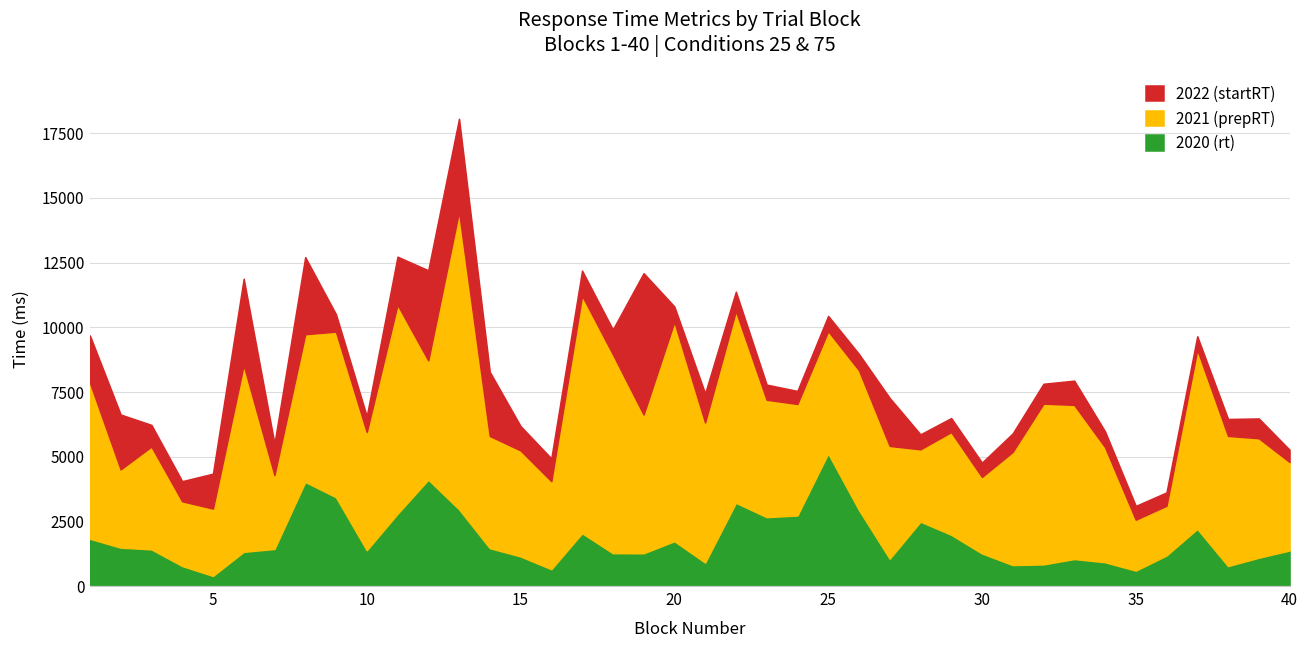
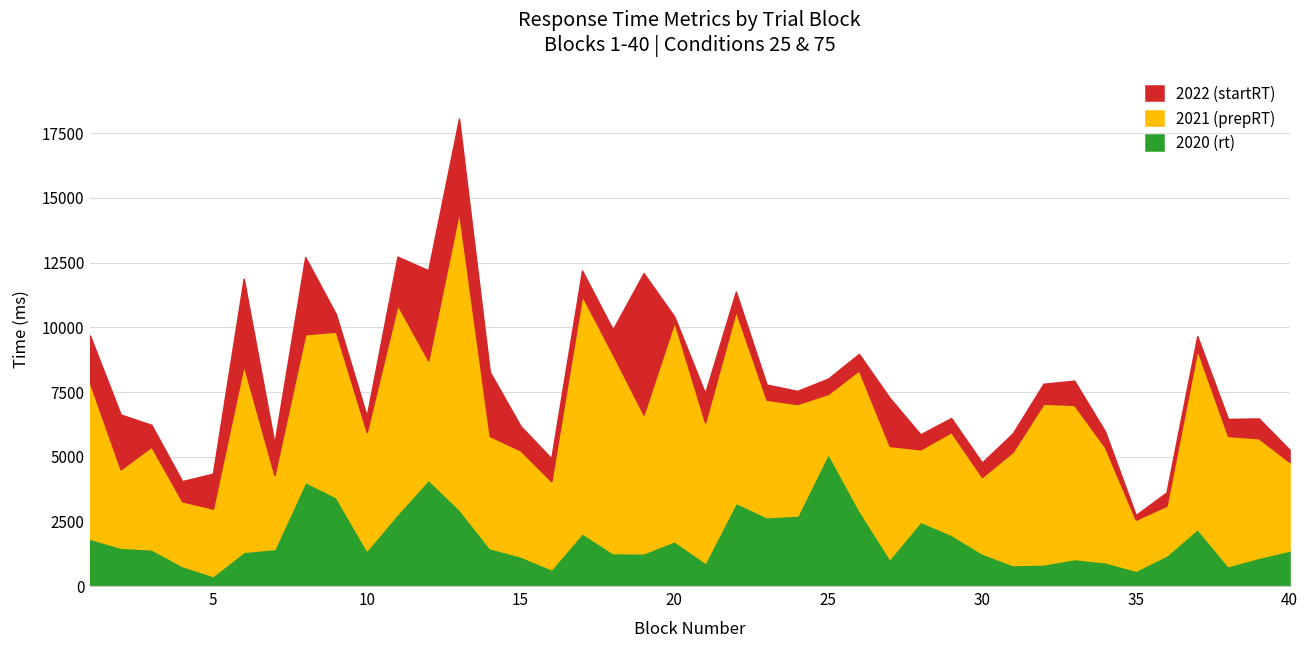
2022 (startRT), 20: 600 -> 200
2021 (prepRT), 25: 4700 -> 2300
2022 (startRT), 35: 500 -> 200
